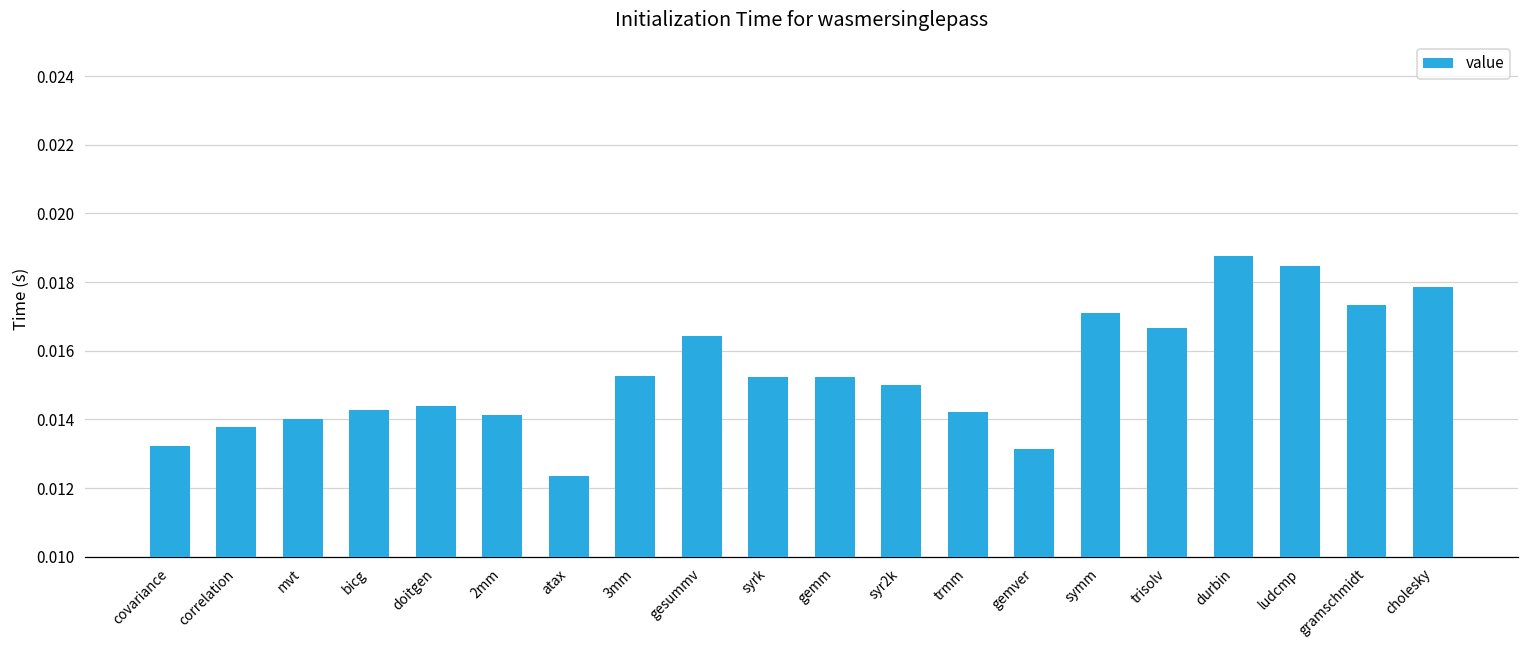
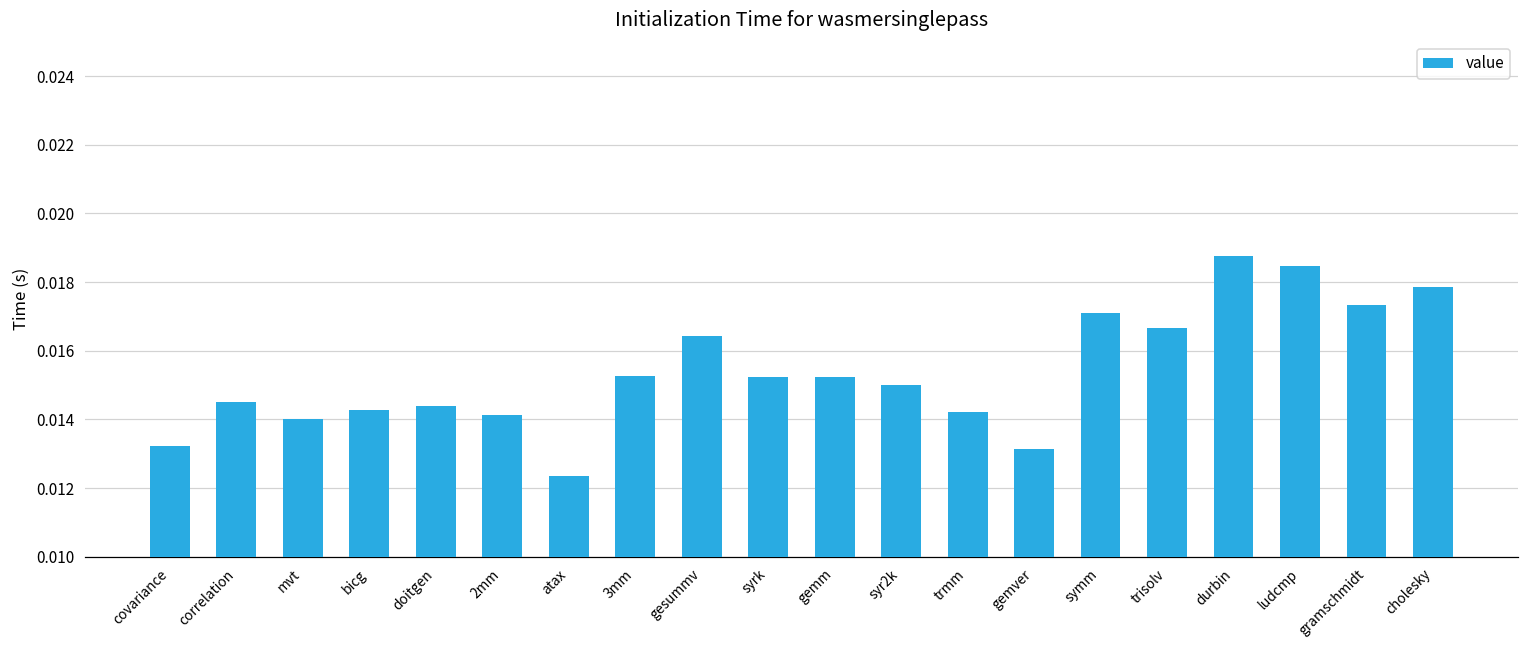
correlation: 0.0138 -> 0.0145
